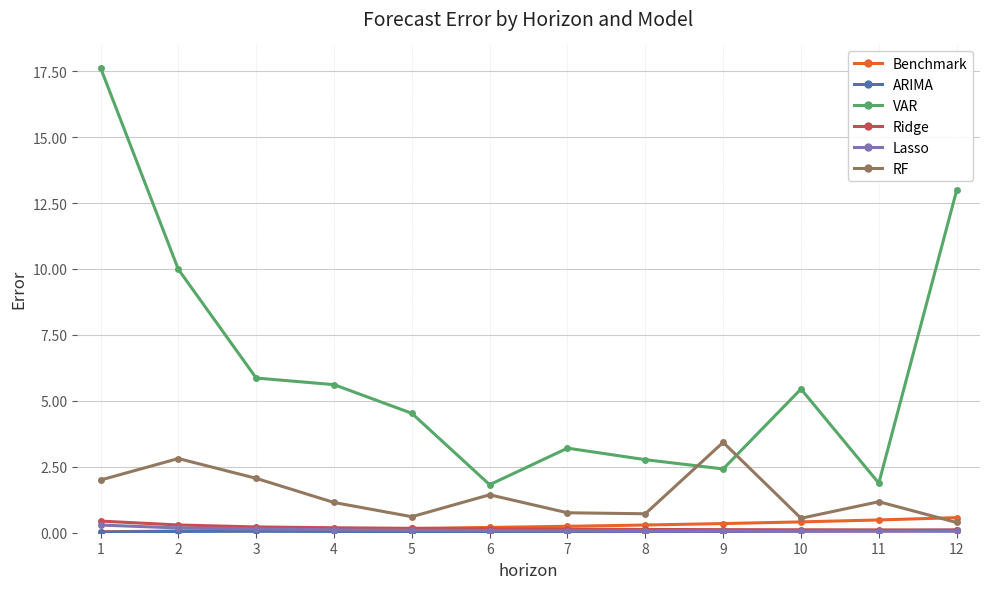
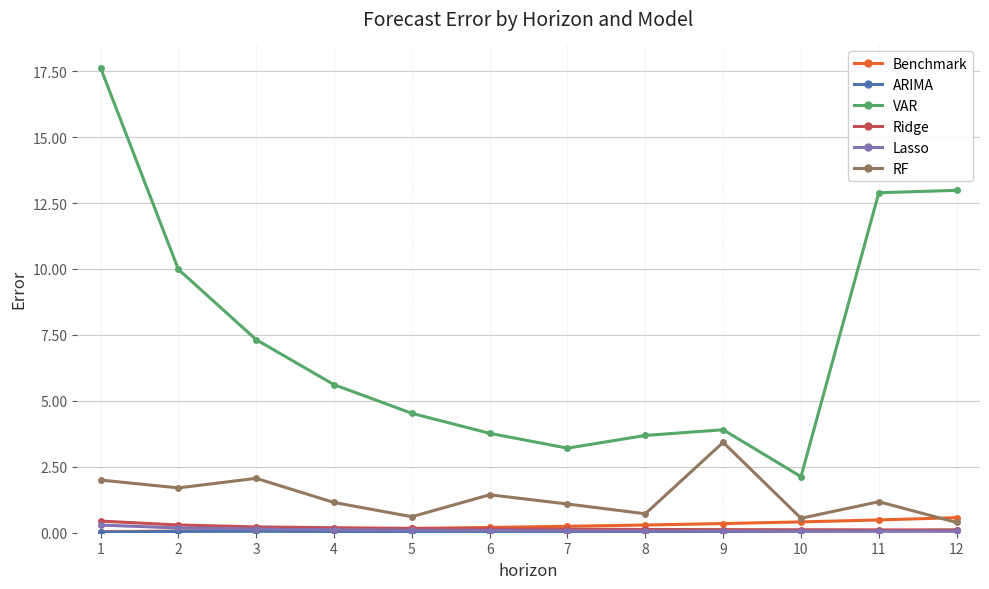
RF, 2: 2.8 -> 1.7
VAR, 3: 5.9 -> 7.3
VAR, 6: 1.8 -> 3.8
RF, 7: 0.8 -> 1.1
VAR, 8: 2.8 -> 3.7
VAR, 9: 2.4 -> 3.9
VAR, 10: 5.4 -> 2.1
VAR, 11: 1.9 -> 12.9
